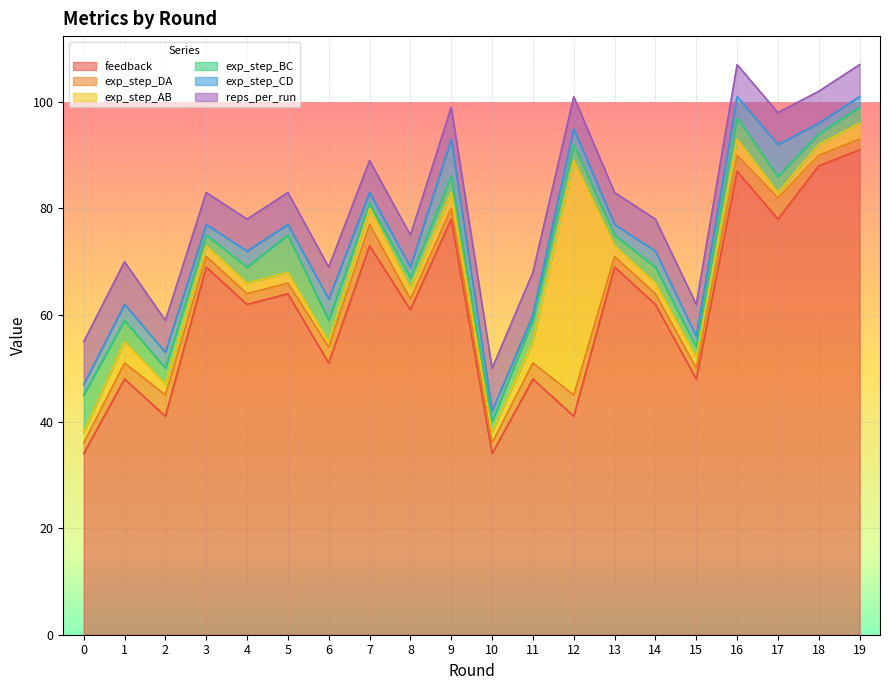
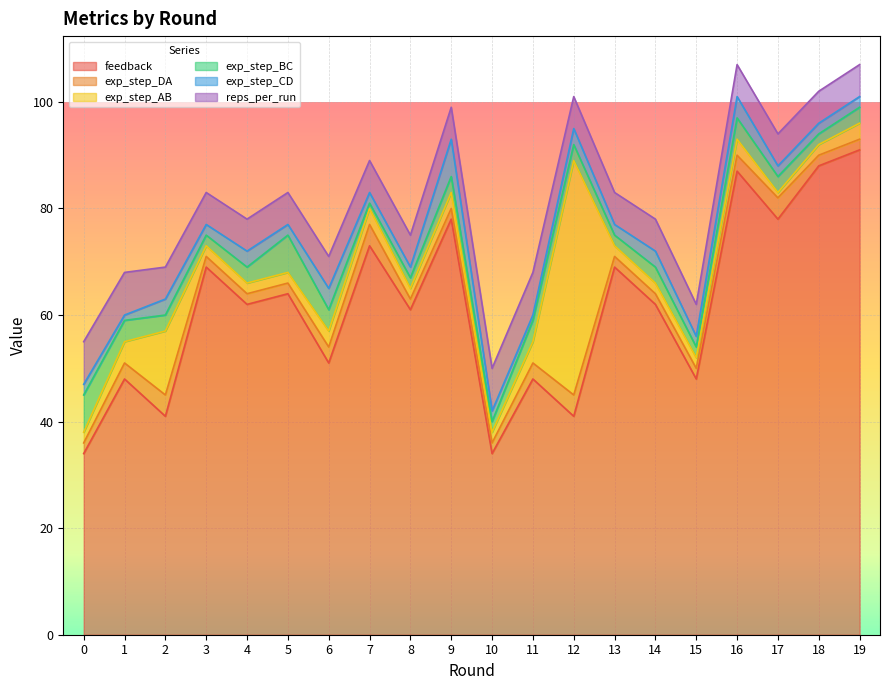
exp_step_CD, 1: 3 -> 1
exp_step_AB, 2: 2 -> 12
exp_step_AB, 6: 1 -> 3
exp_step_CD, 17: 6 -> 2
